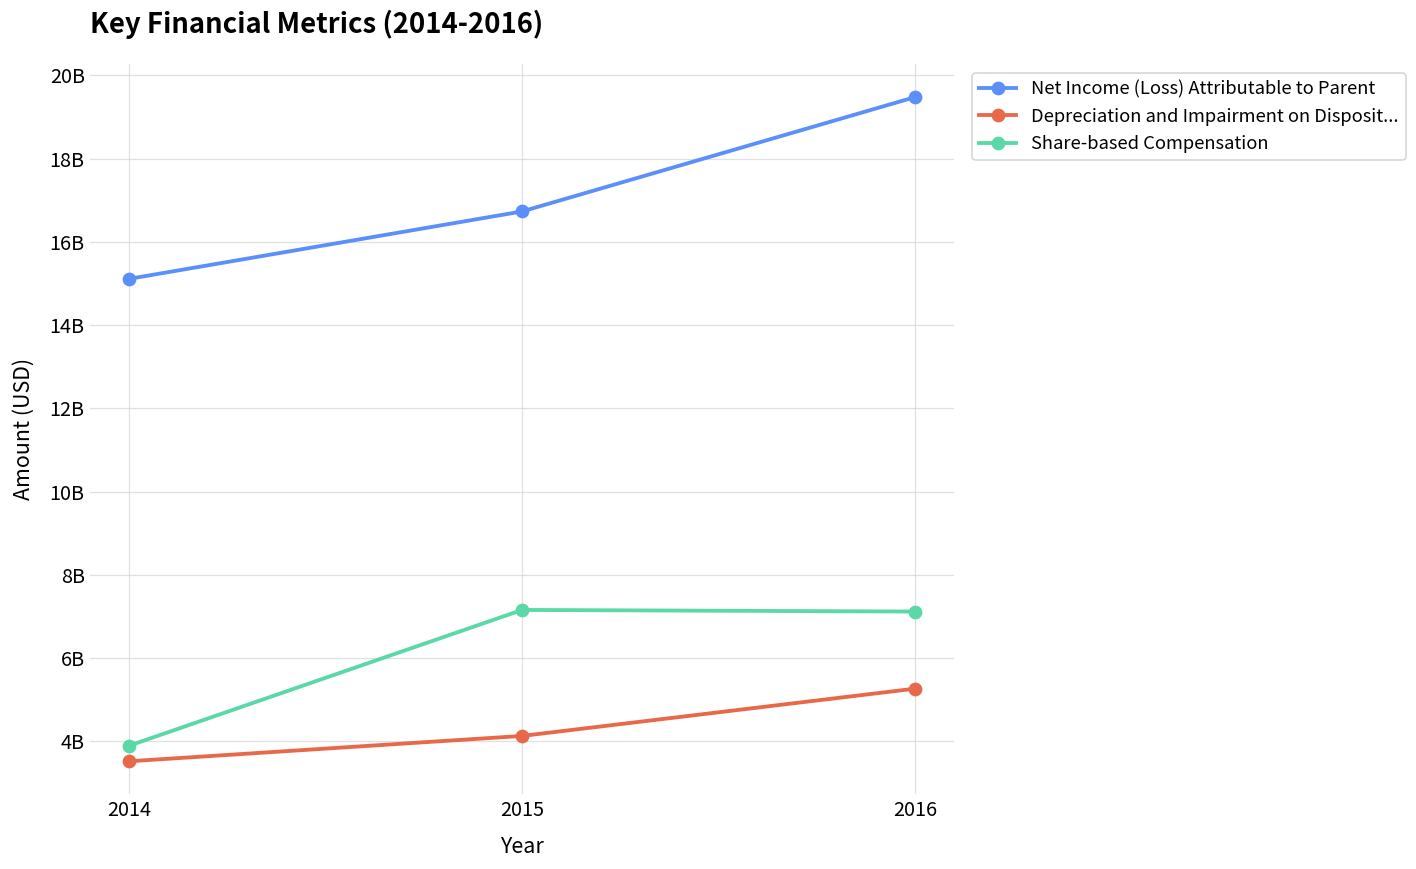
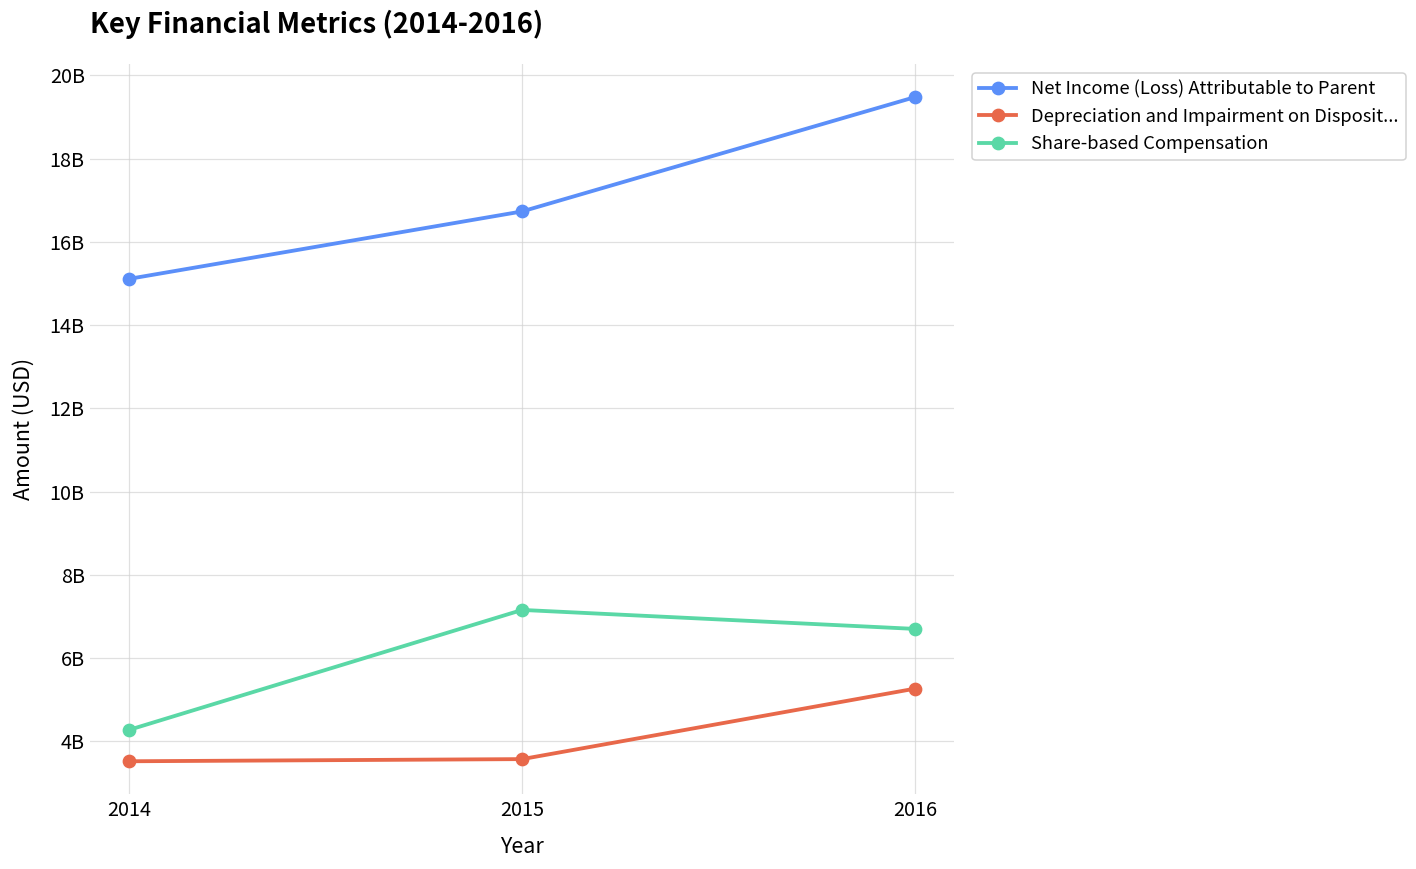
Share-based Compensation, 2014: 3900000000 -> 4300000000
Depreciation and Impairment on Disposit..., 2015: 4100000000 -> 3600000000
Share-based Compensation, 2016: 7100000000 -> 6700000000
